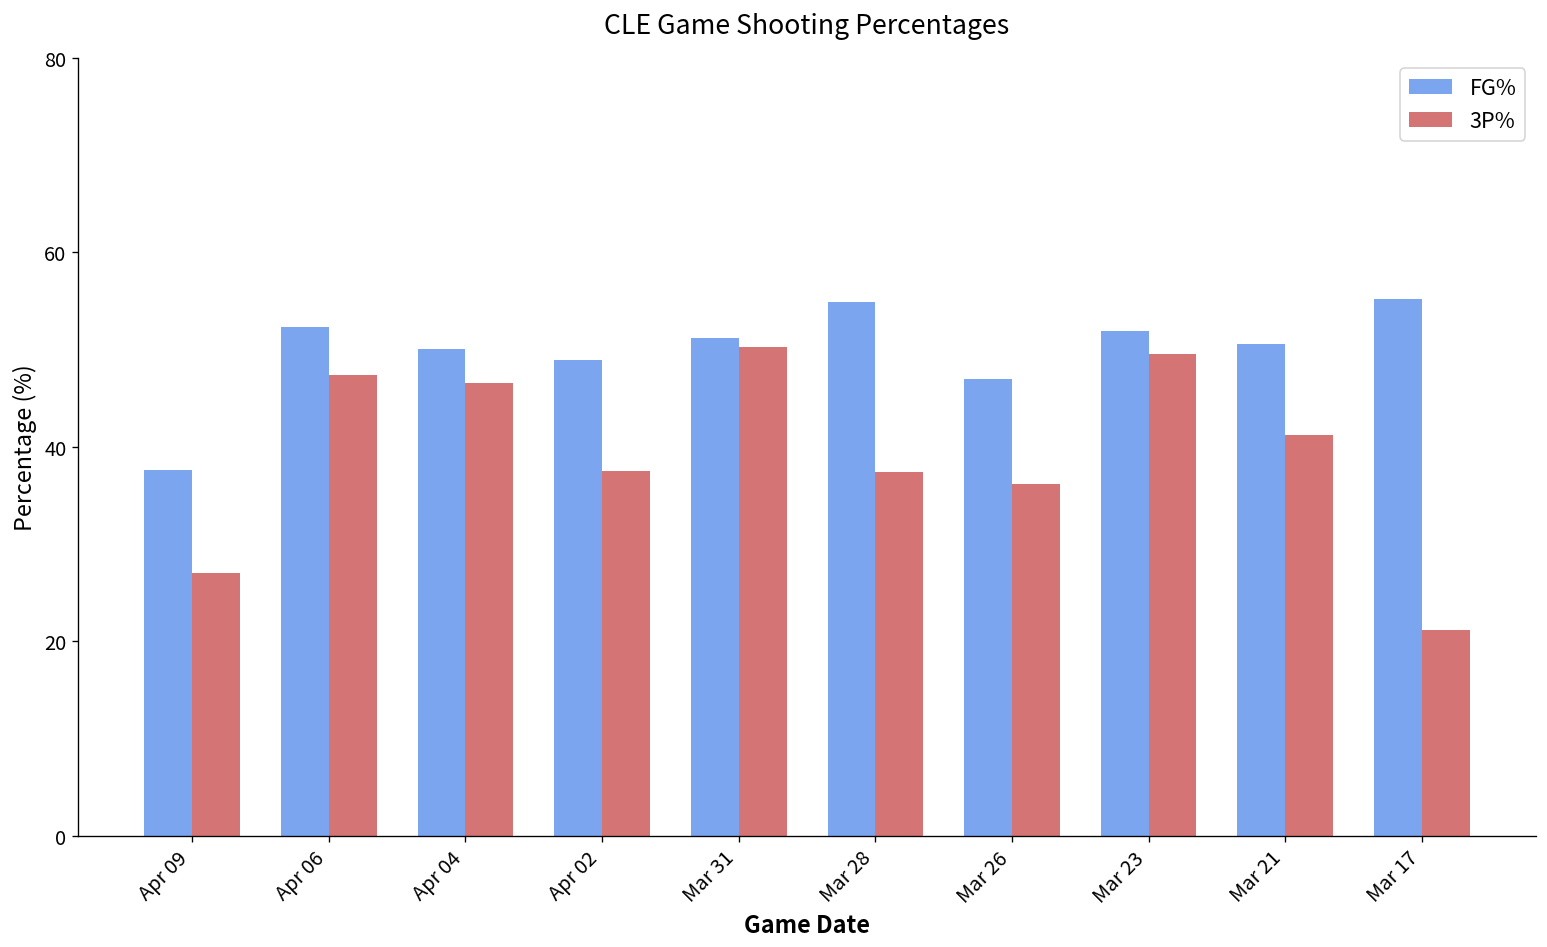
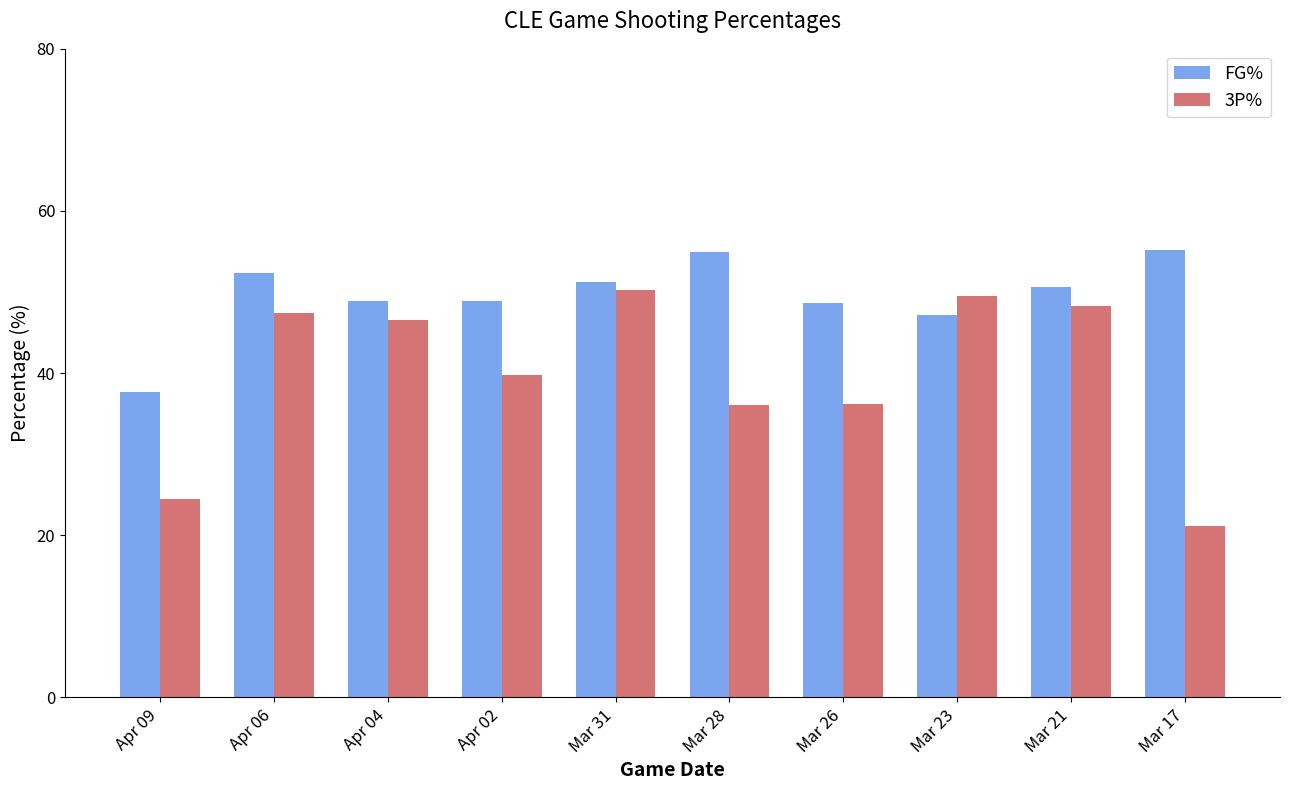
3P%, Apr 09: 27 -> 25
FG%, Apr 04: 50 -> 49
3P%, Apr 02: 38 -> 40
3P%, Mar 28: 37 -> 36
FG%, Mar 26: 47 -> 49
FG%, Mar 23: 52 -> 47
3P%, Mar 21: 41 -> 48
